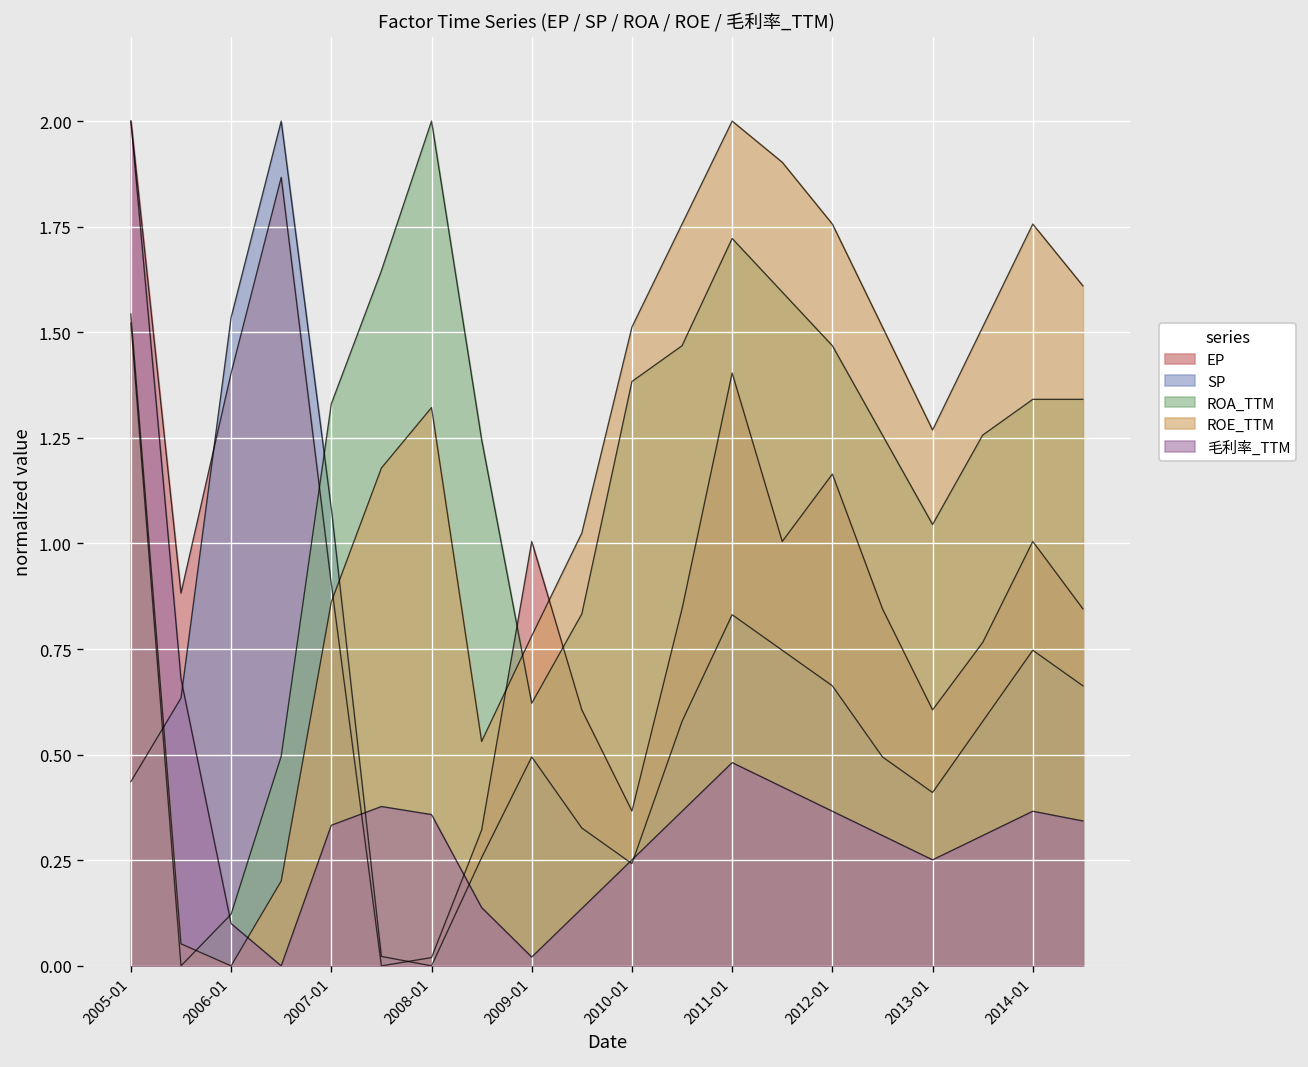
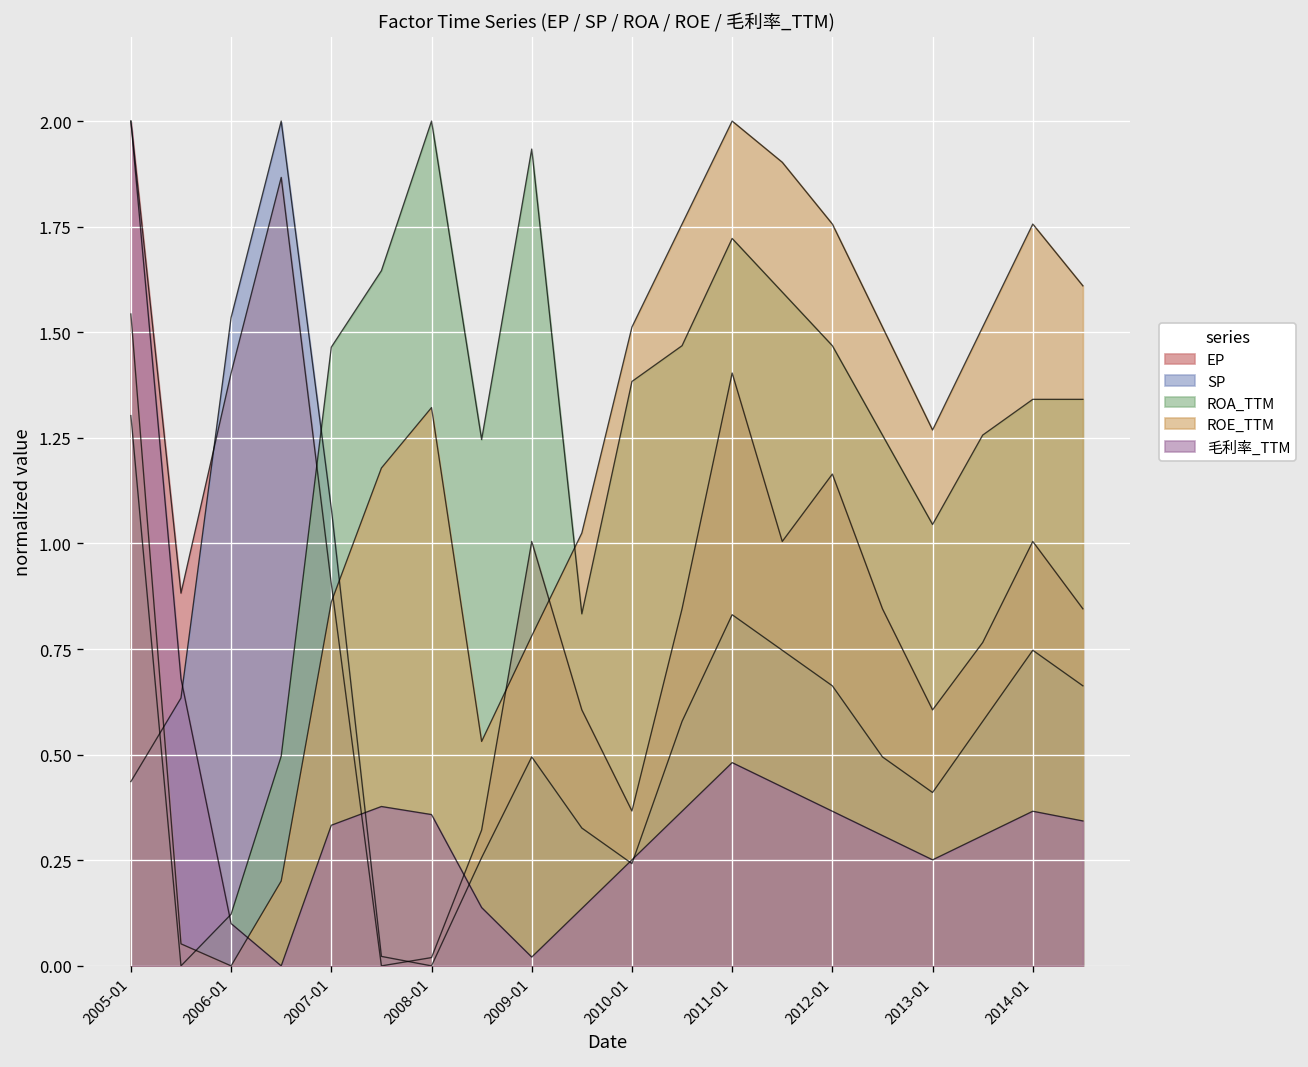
ROA_TTM, 2005-01: 1.52 -> 1.30
ROA_TTM, 2007-01: 1.33 -> 1.46
ROA_TTM, 2009-01: 0.62 -> 1.93
